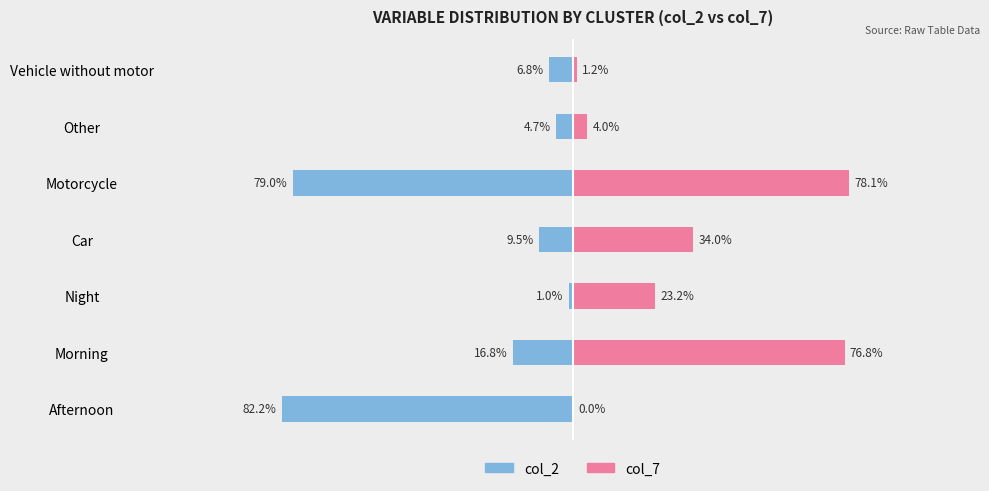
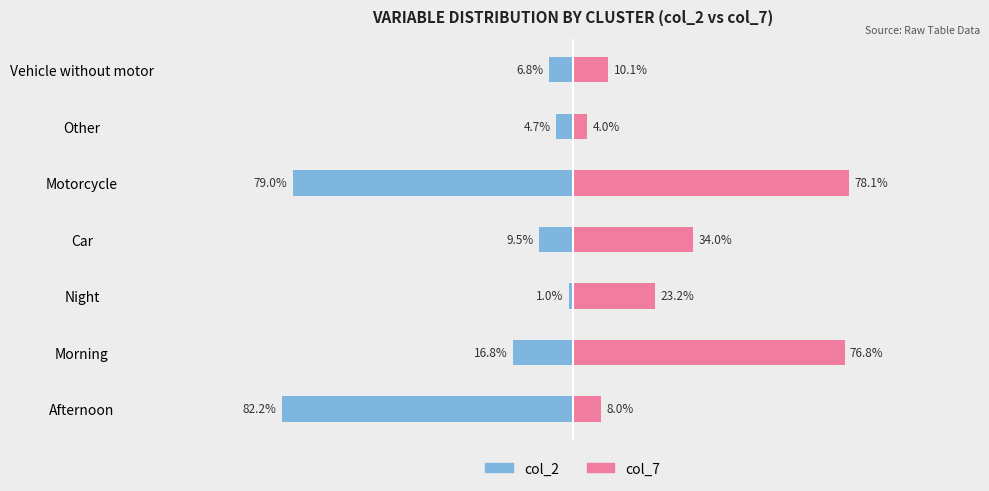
col_7, Vehicle without motor: 1.2% -> 10.1%
col_7, Afternoon: 0.0% -> 8.0%
